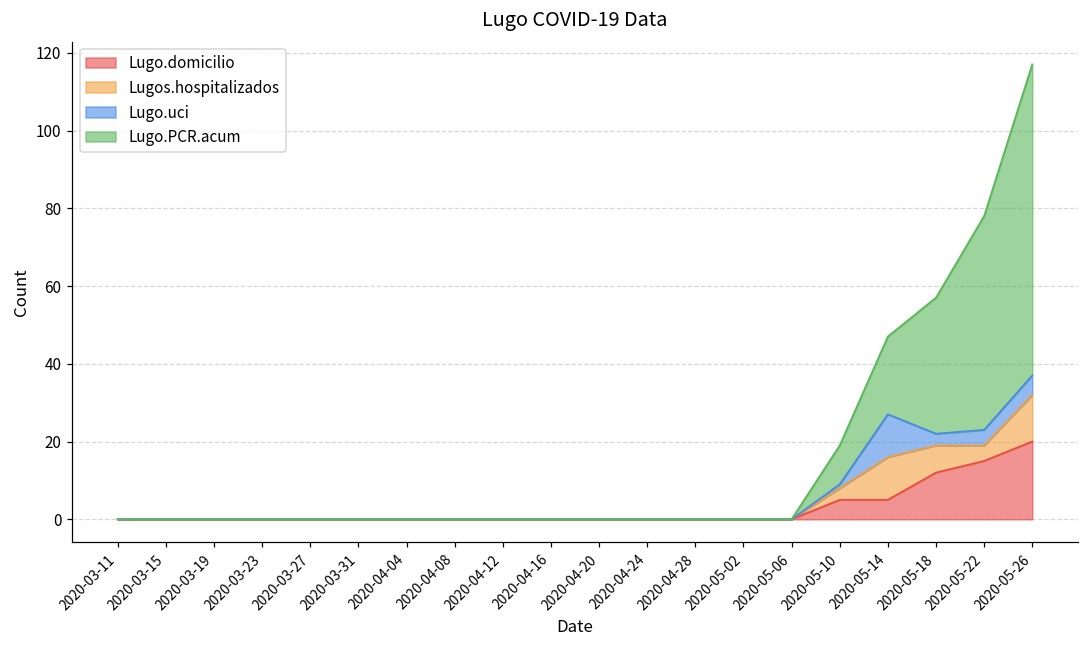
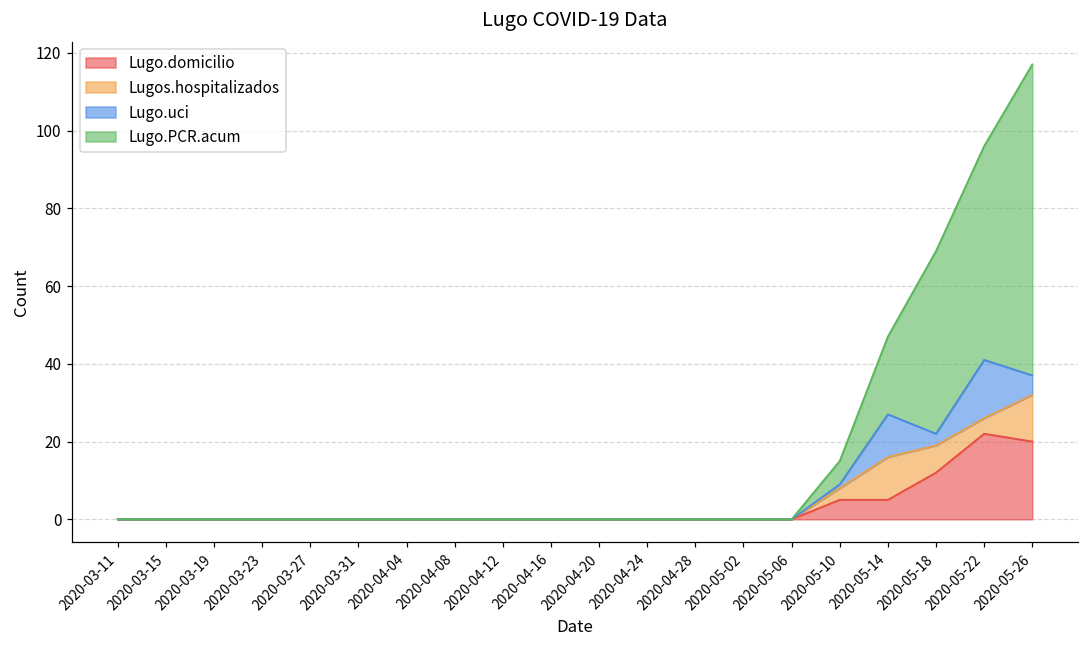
Lugo.PCR.acum, 2020-05-10: 10 -> 6
Lugo.PCR.acum, 2020-05-18: 35 -> 47
Lugo.domicilio, 2020-05-22: 15 -> 22
Lugo.uci, 2020-05-22: 4 -> 15
